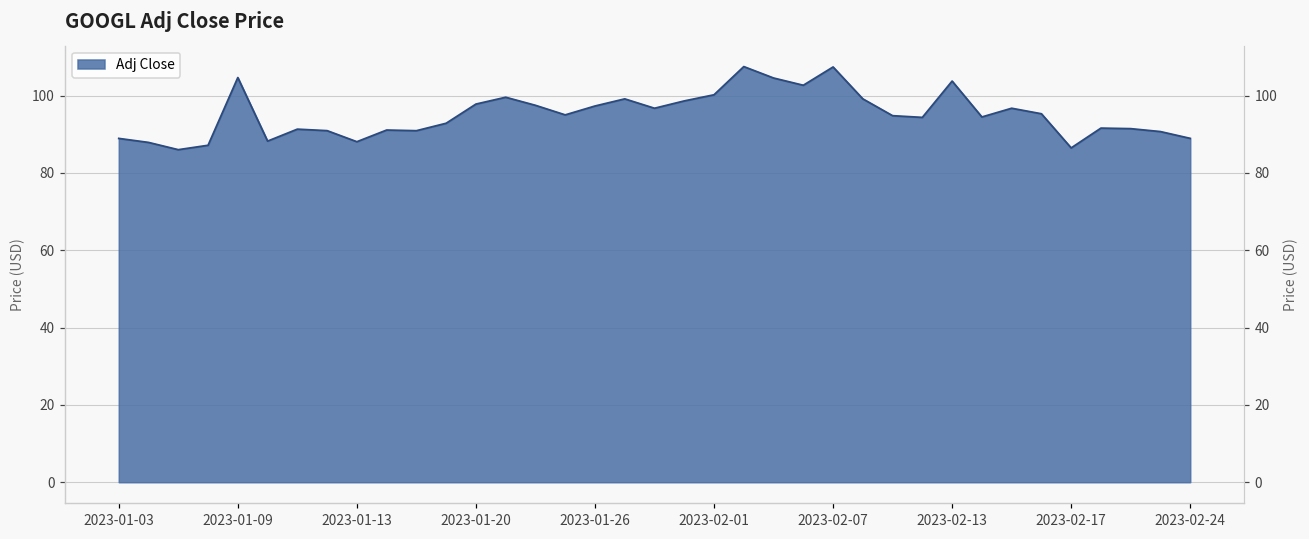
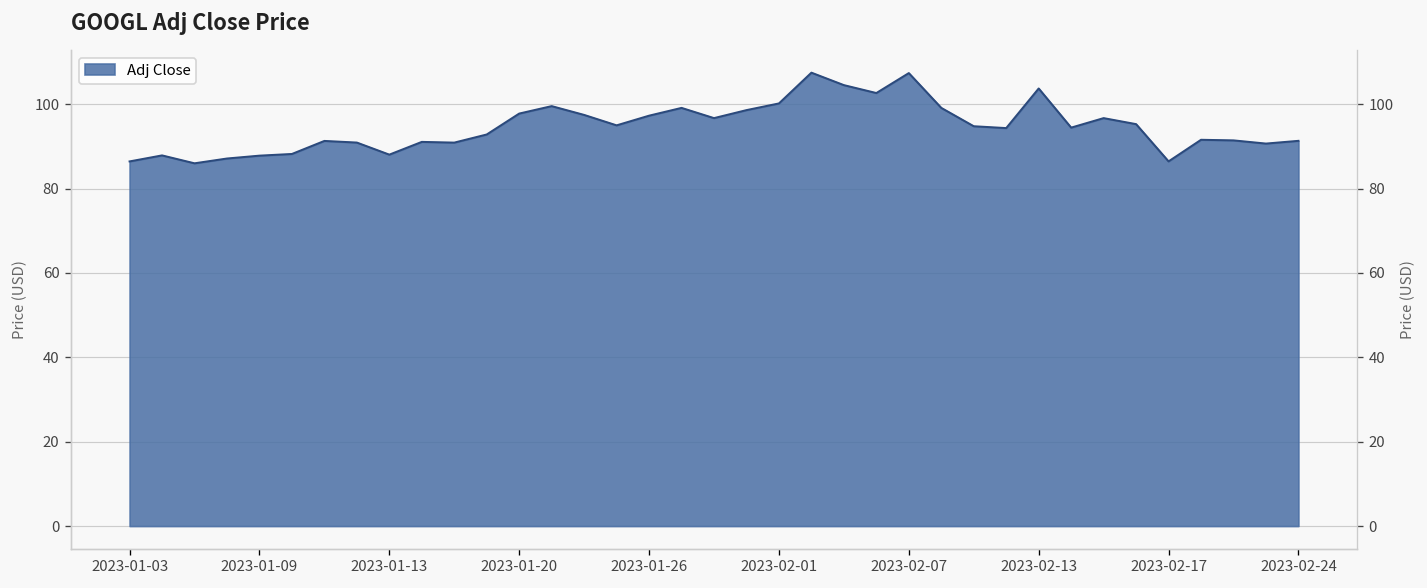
2023-01-03: 89 -> 86
2023-01-09: 105 -> 88
2023-02-24: 89 -> 91
